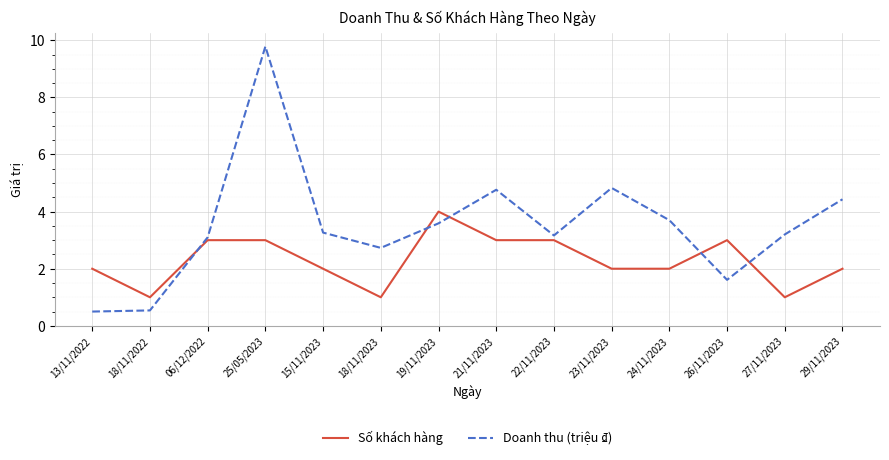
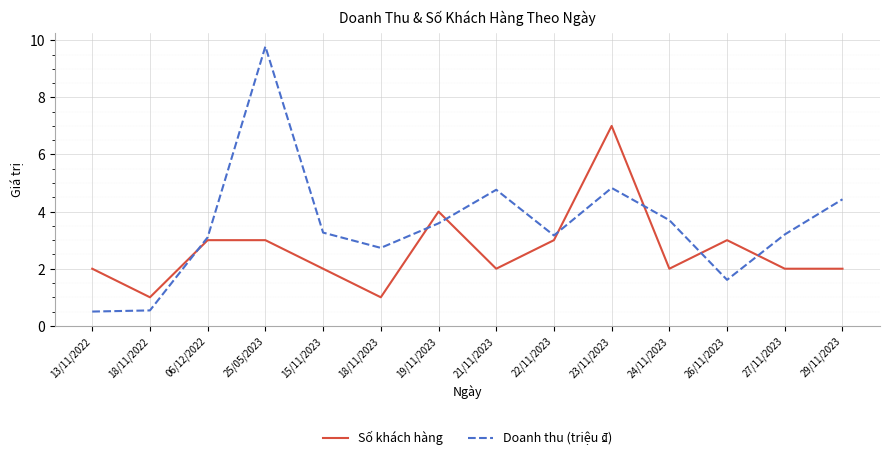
Số khách hàng, 21/11/2023: 3 -> 2
Số khách hàng, 23/11/2023: 2 -> 7
Số khách hàng, 27/11/2023: 1 -> 2
